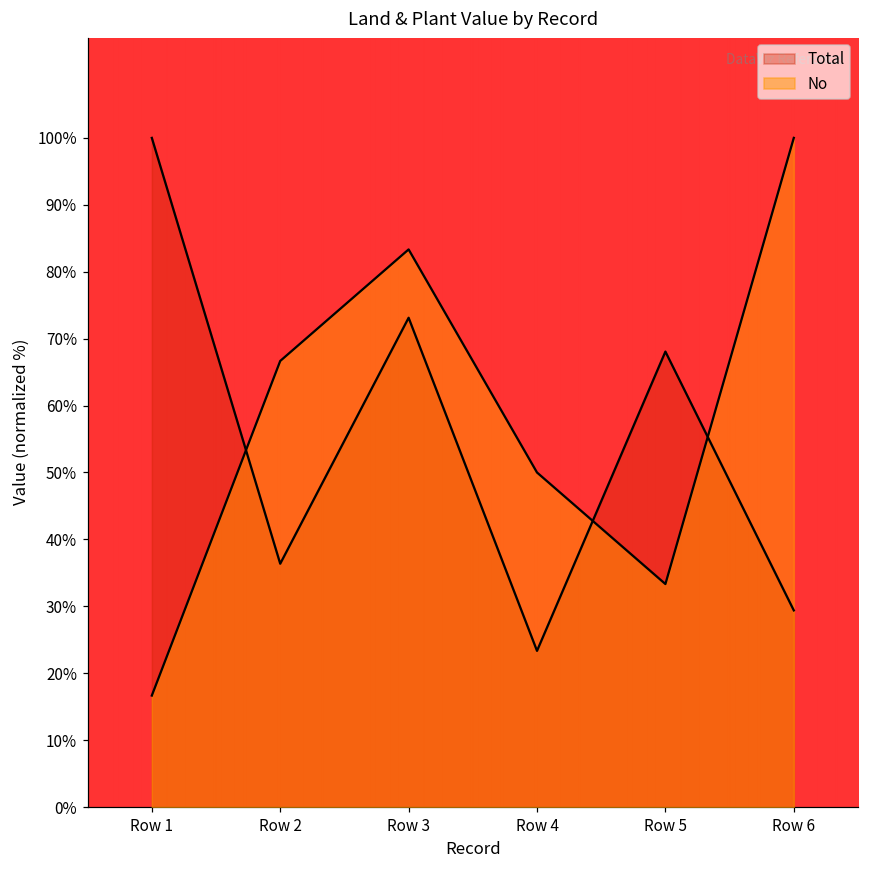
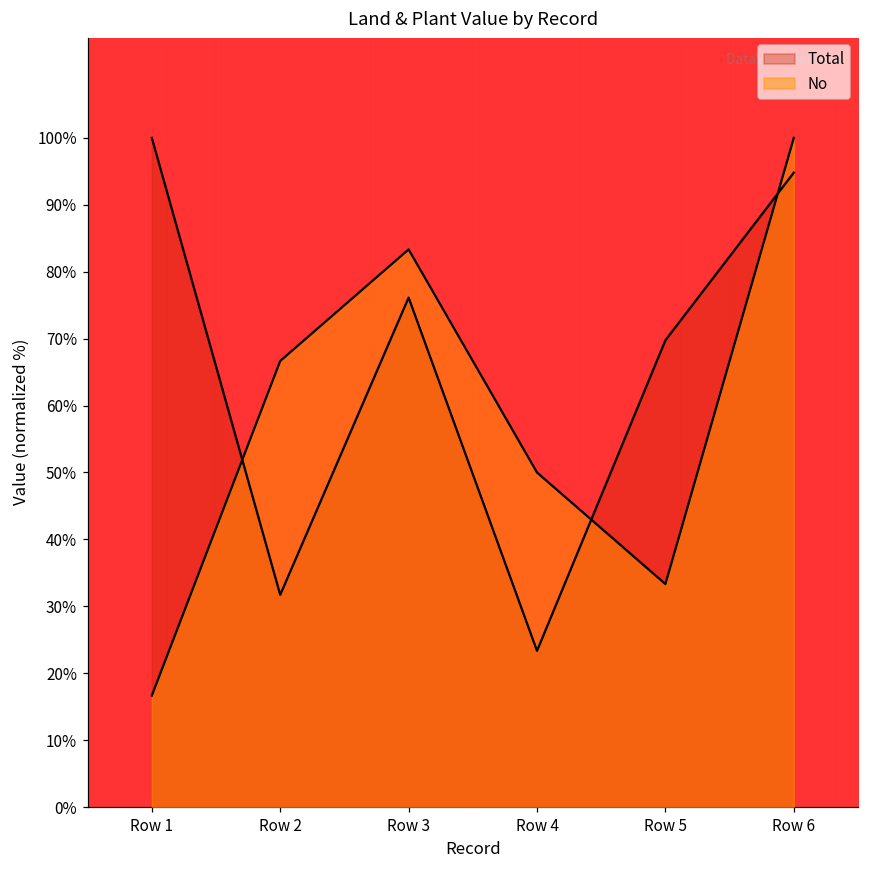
Total, Row 2: 36% -> 32%
Total, Row 3: 73% -> 76%
Total, Row 5: 68% -> 70%
Total, Row 6: 29% -> 95%
